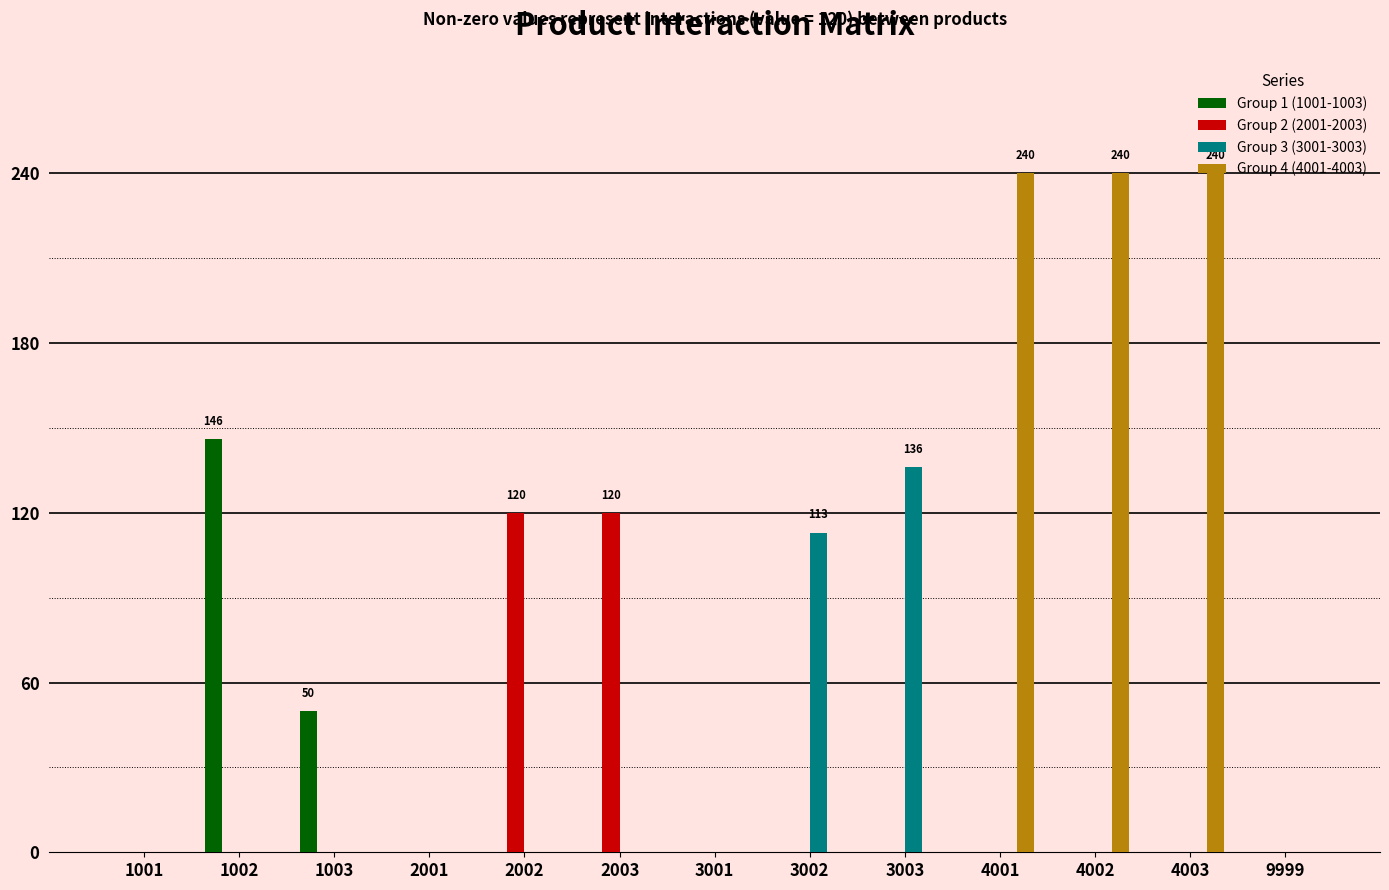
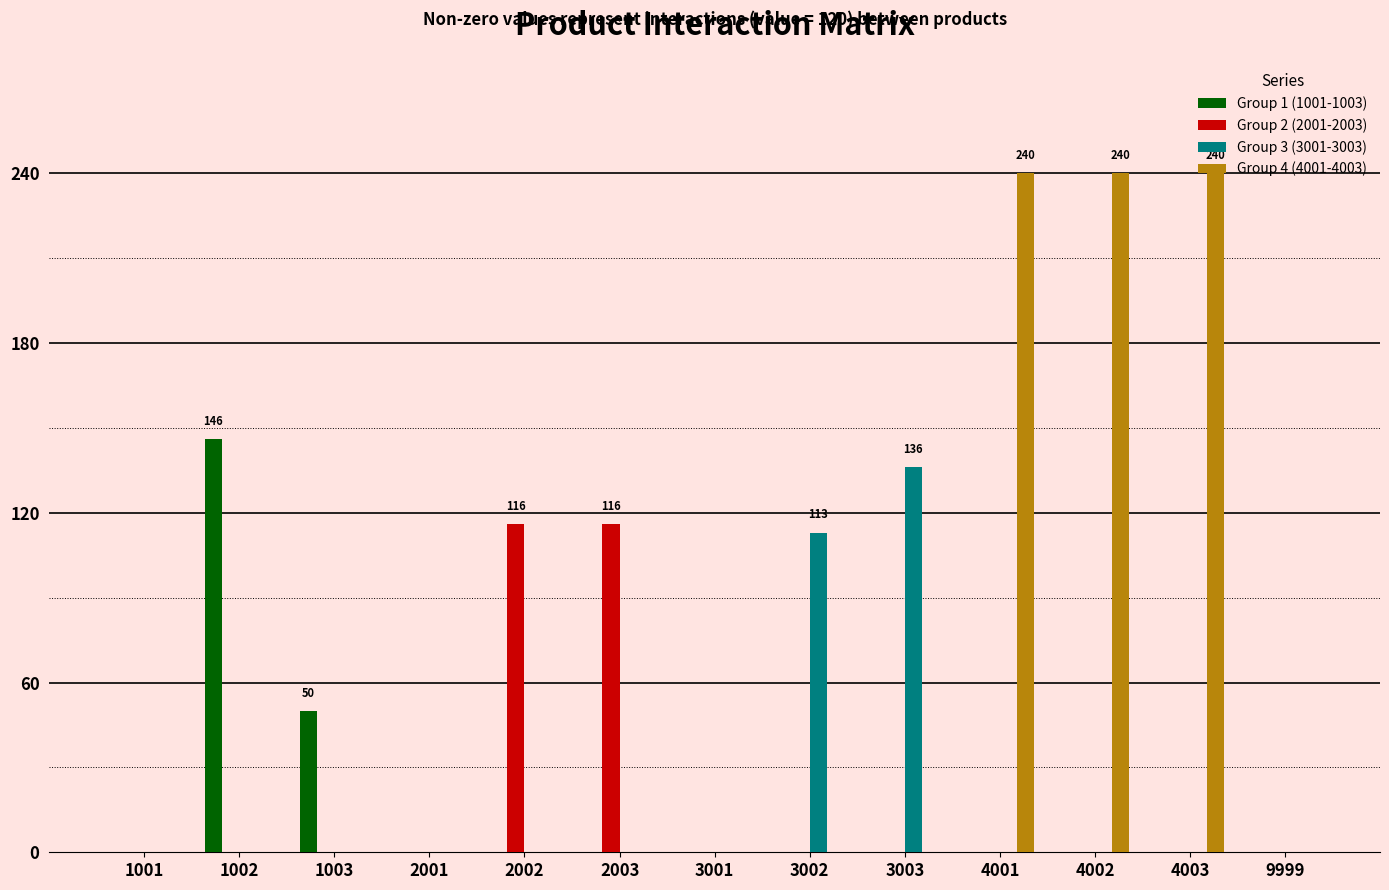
Group 2 (2001-2003), 2002: 120 -> 116
Group 2 (2001-2003), 2003: 120 -> 116
